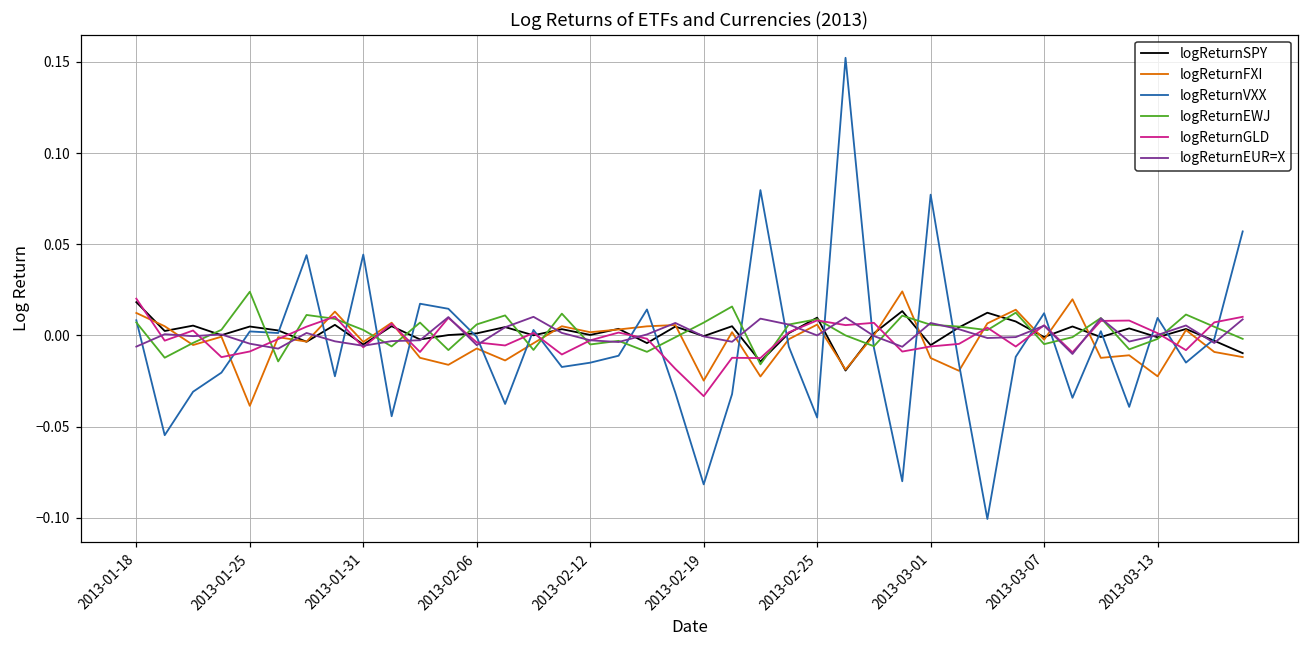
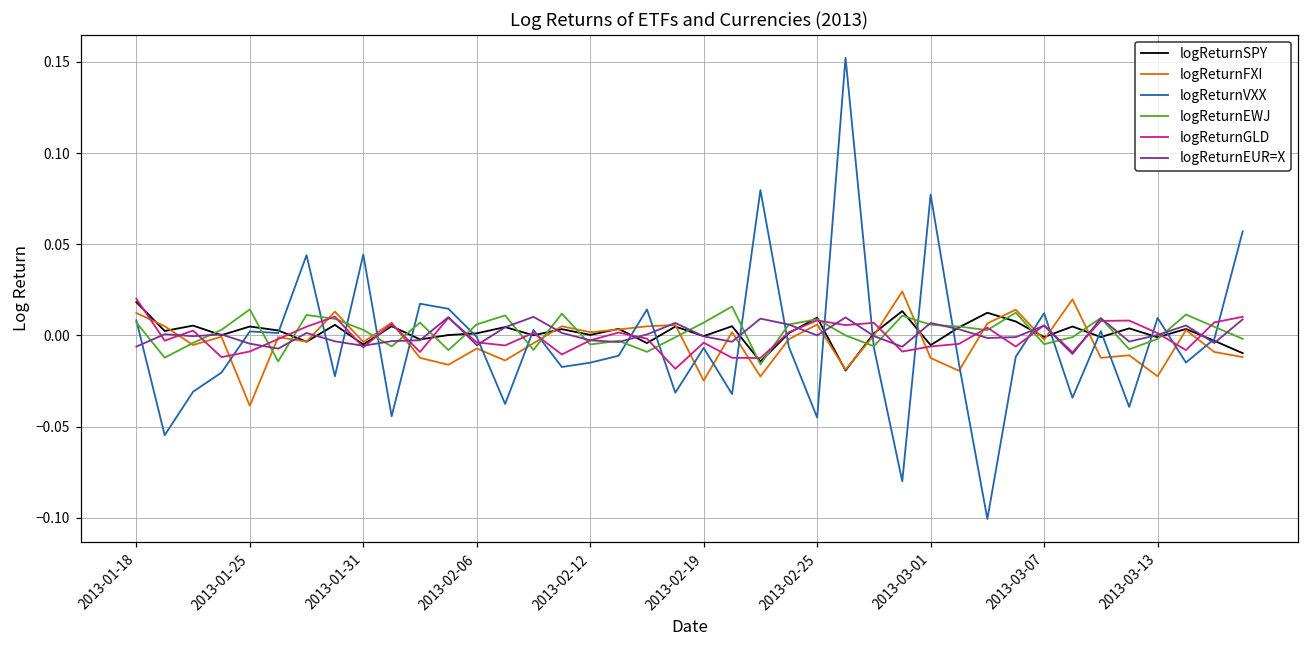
logReturnEWJ, 2013-01-25: 0.024 -> 0.014
logReturnVXX, 2013-02-19: -0.082 -> -0.007
logReturnGLD, 2013-02-19: -0.033 -> -0.004
